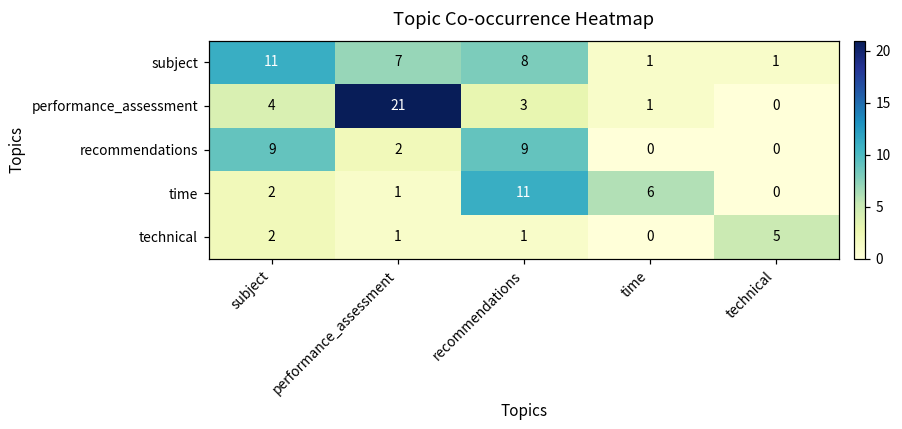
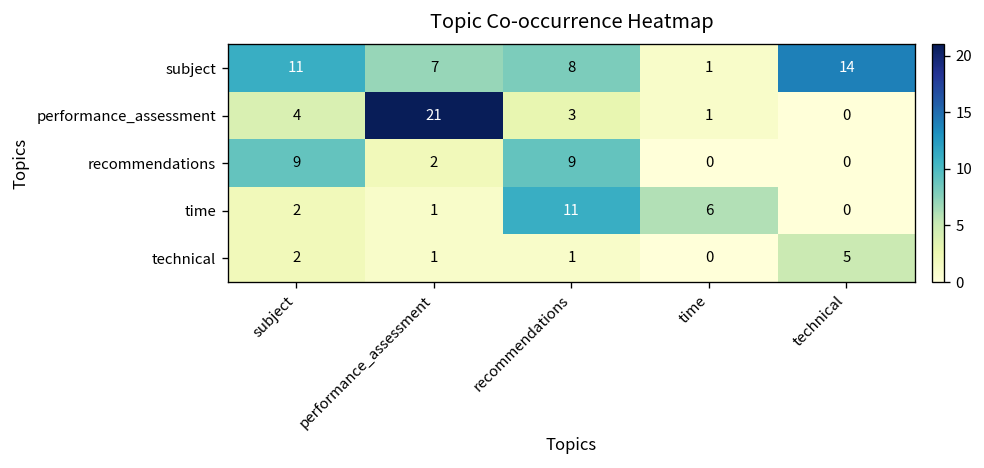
subject, technical: 1 -> 14
